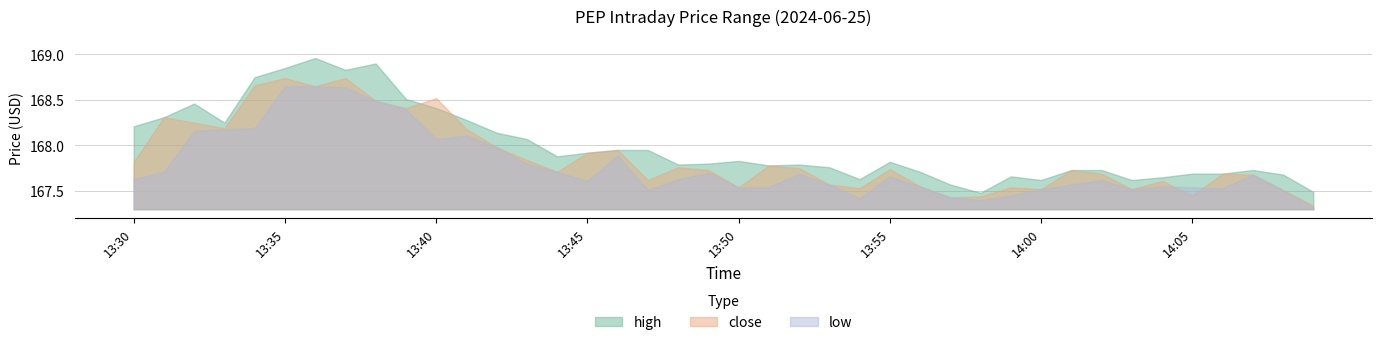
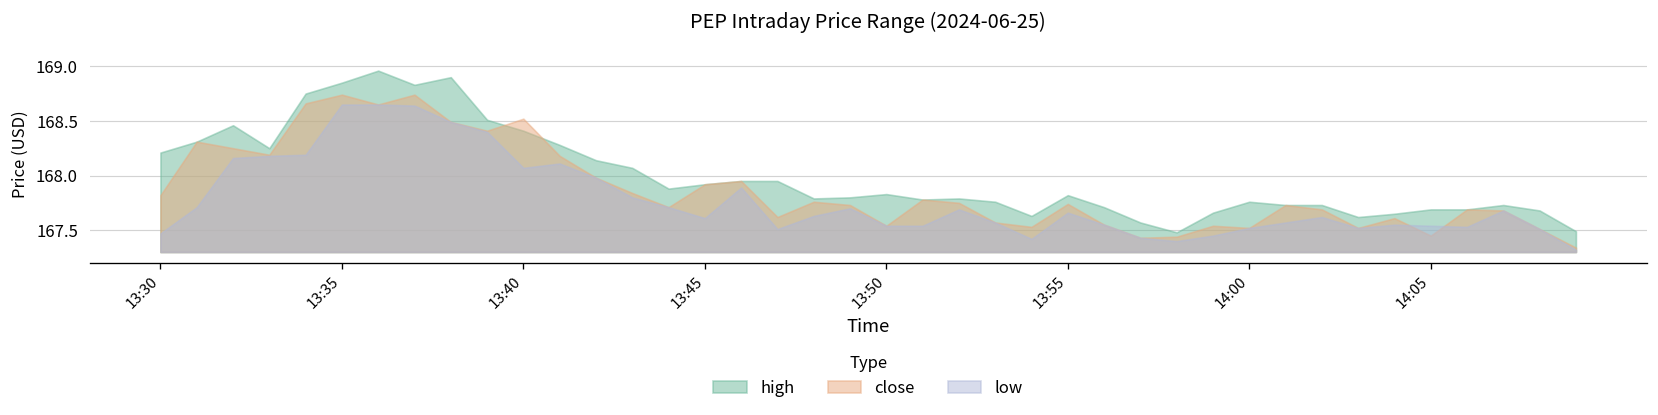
low, 13:30: 167.6 -> 167.5
high, 14:00: 167.6 -> 167.8
